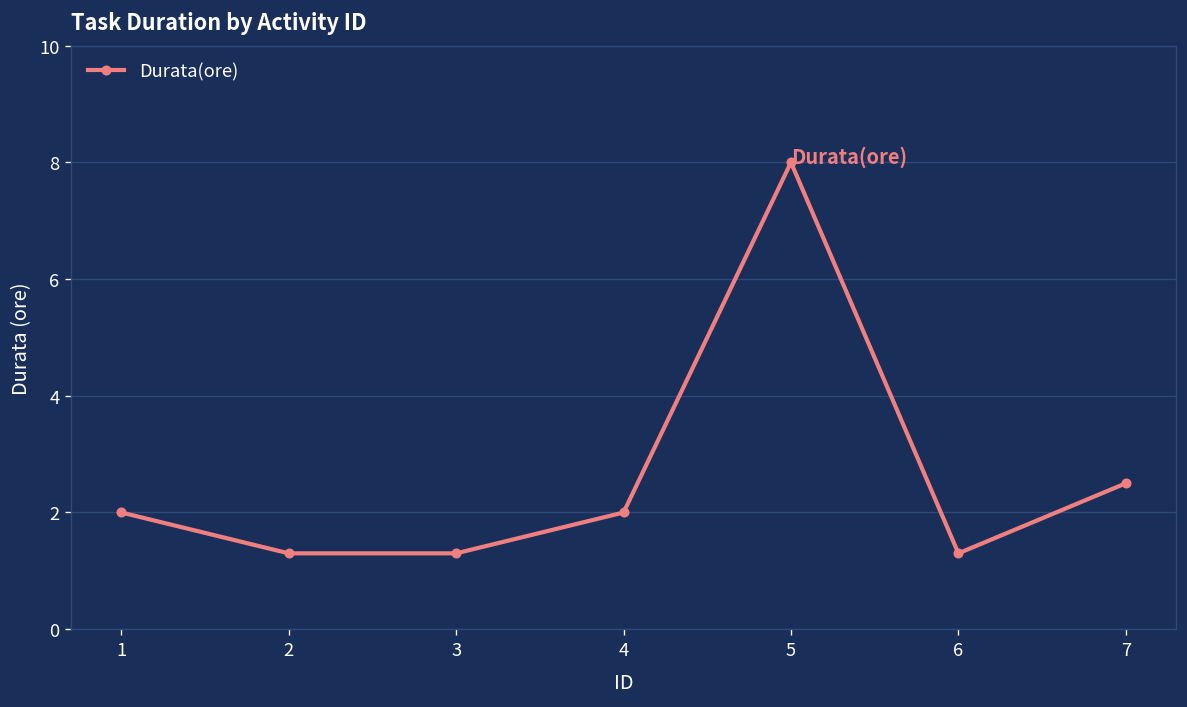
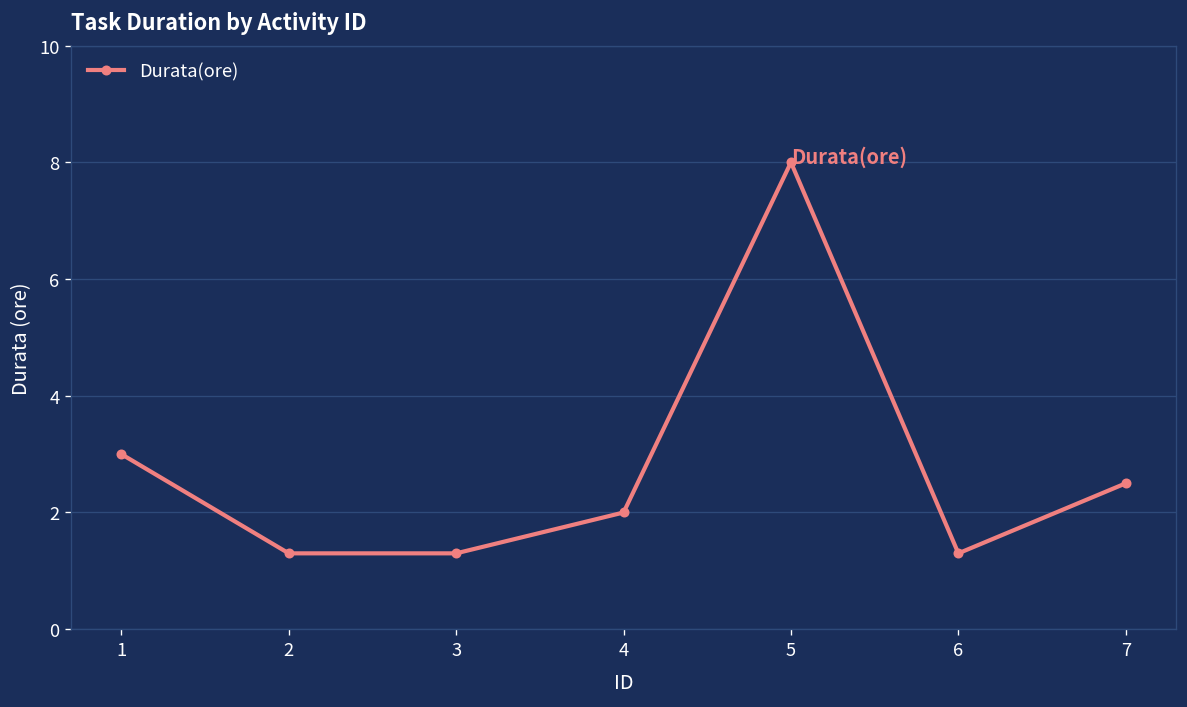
1: 2 -> 3
